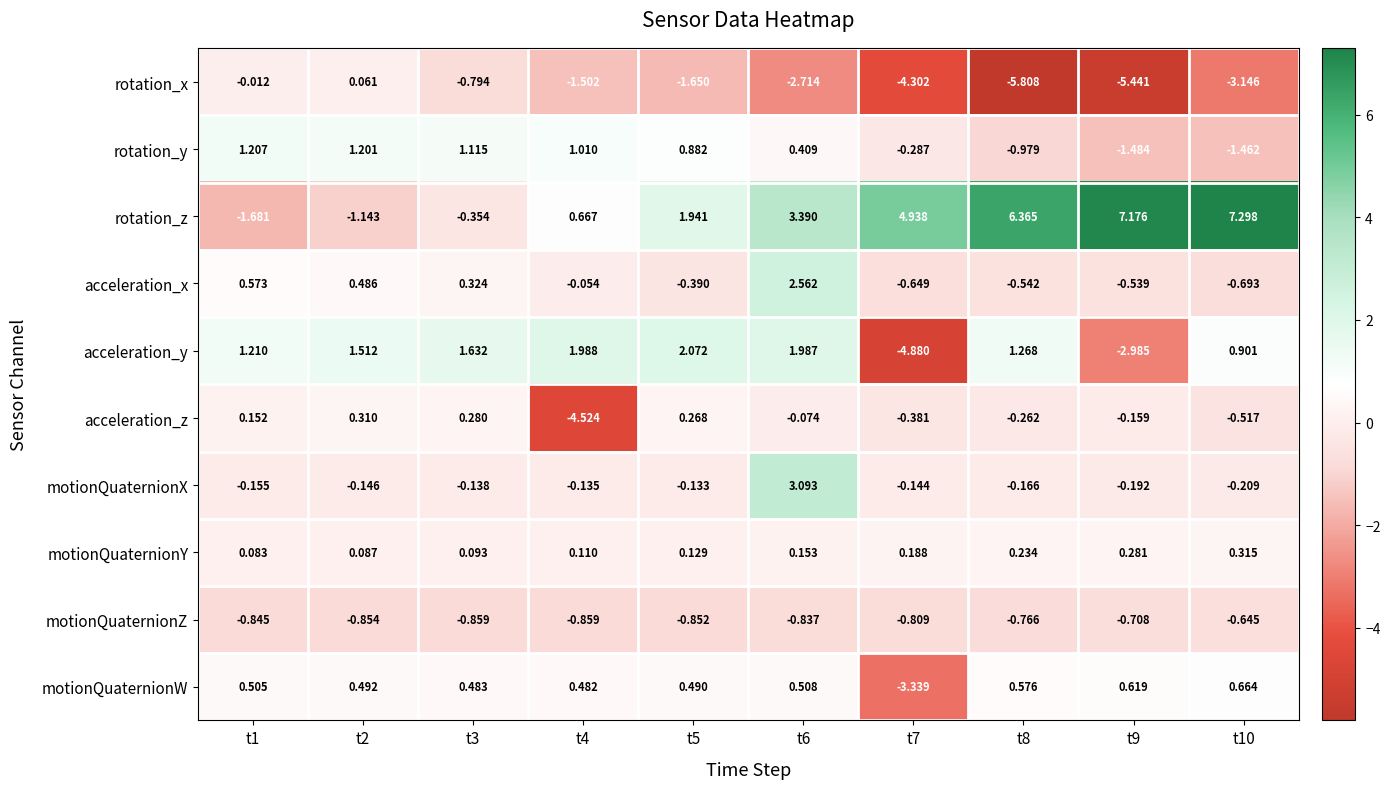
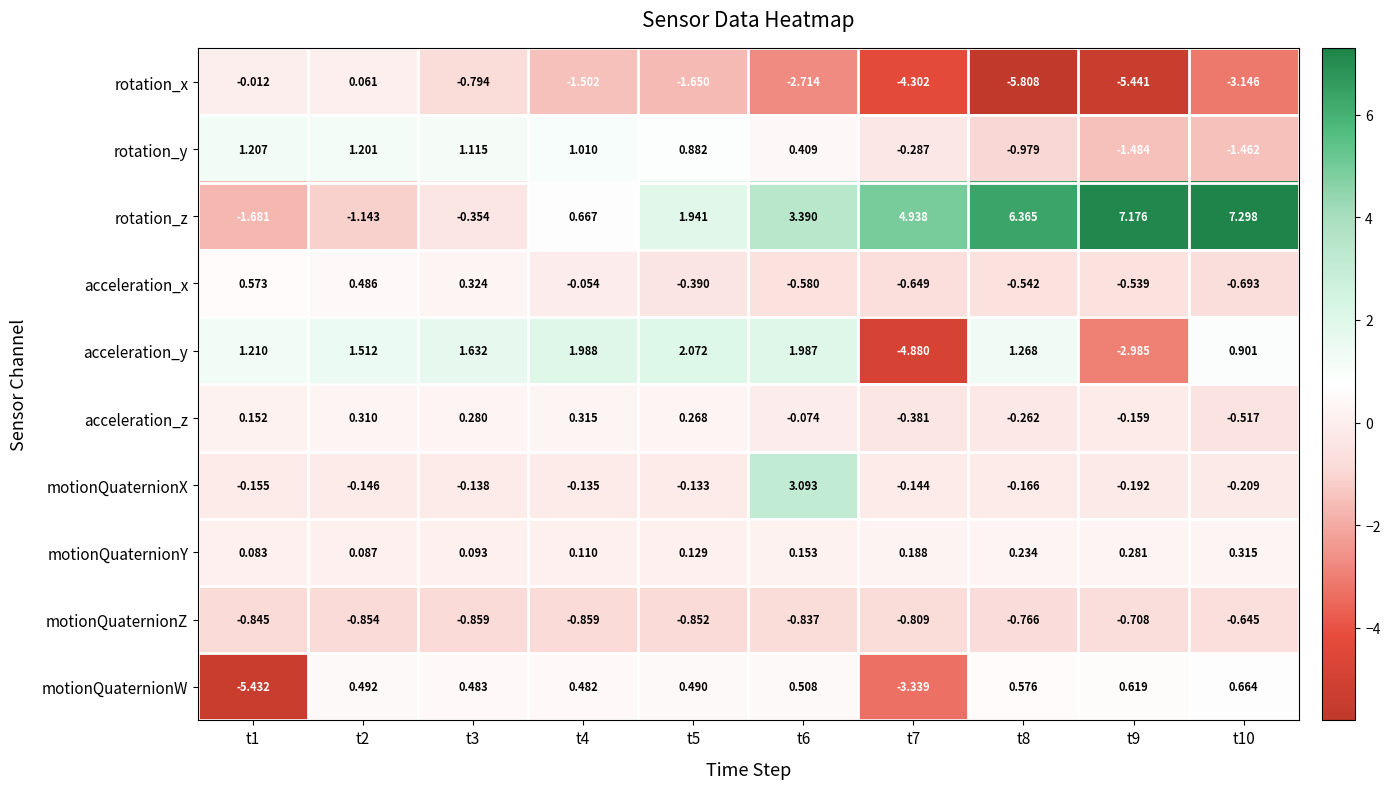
acceleration_x, t6: 2.562 -> -0.580
acceleration_z, t4: -4.524 -> 0.315
motionQuaternionW, t1: 0.505 -> -5.432
